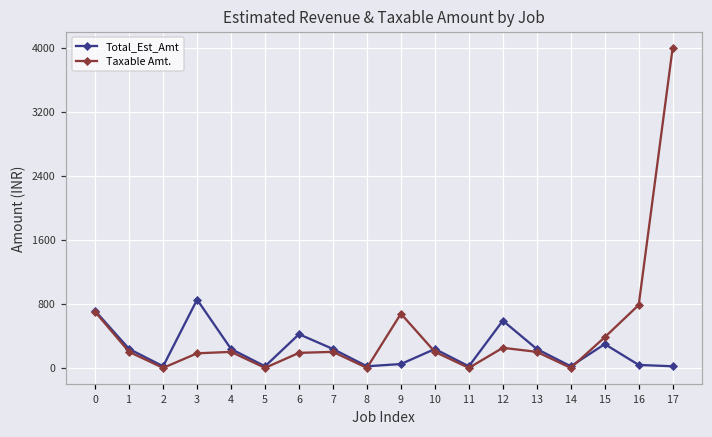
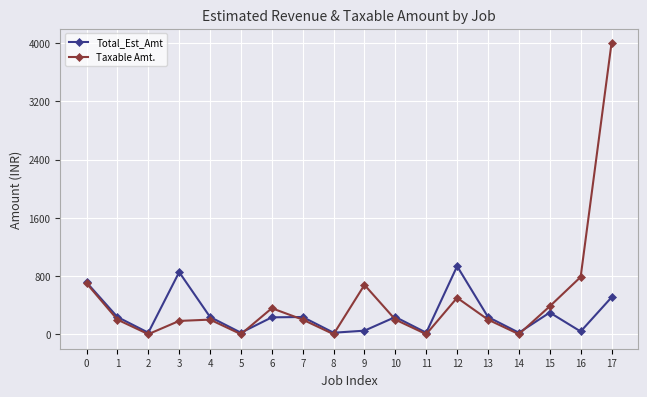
Total_Est_Amt, 6: 400 -> 200
Taxable Amt., 6: 200 -> 400
Total_Est_Amt, 12: 600 -> 900
Taxable Amt., 12: 300 -> 500
Total_Est_Amt, 17: 0 -> 500
